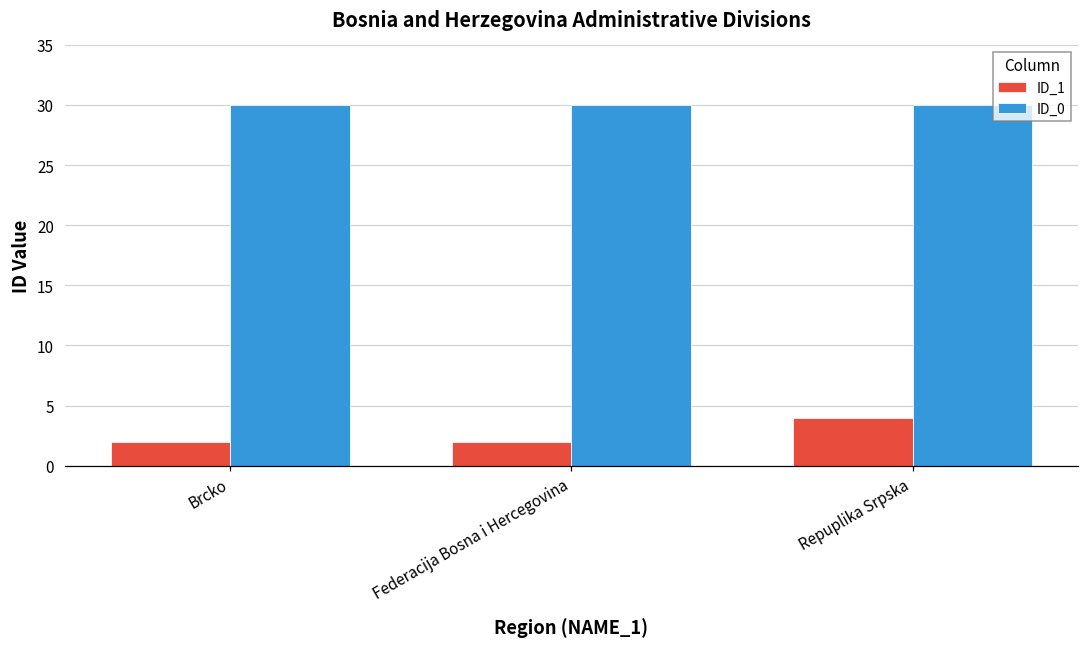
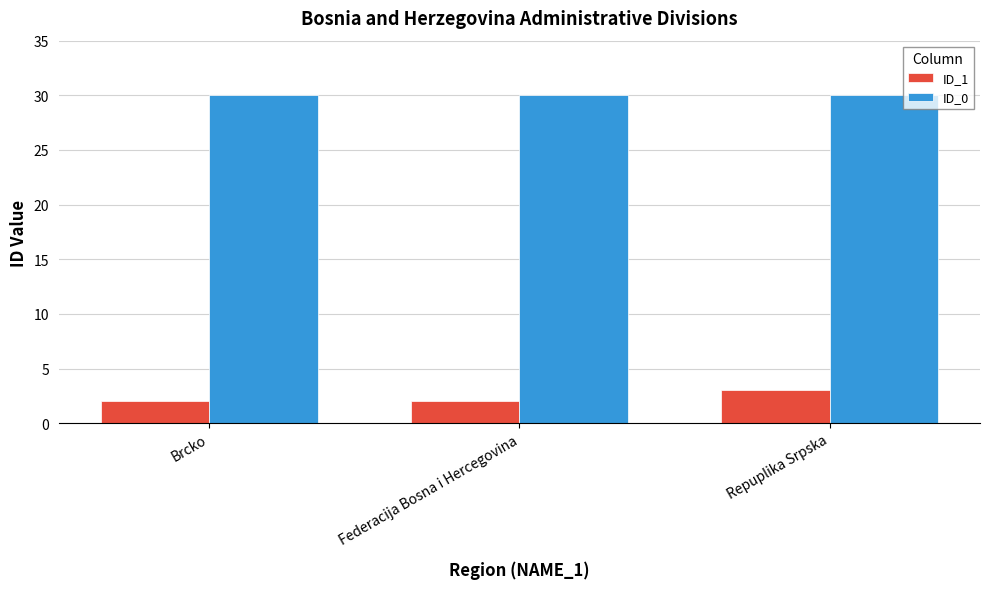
ID_1, Repuplika Srpska: 4 -> 3
